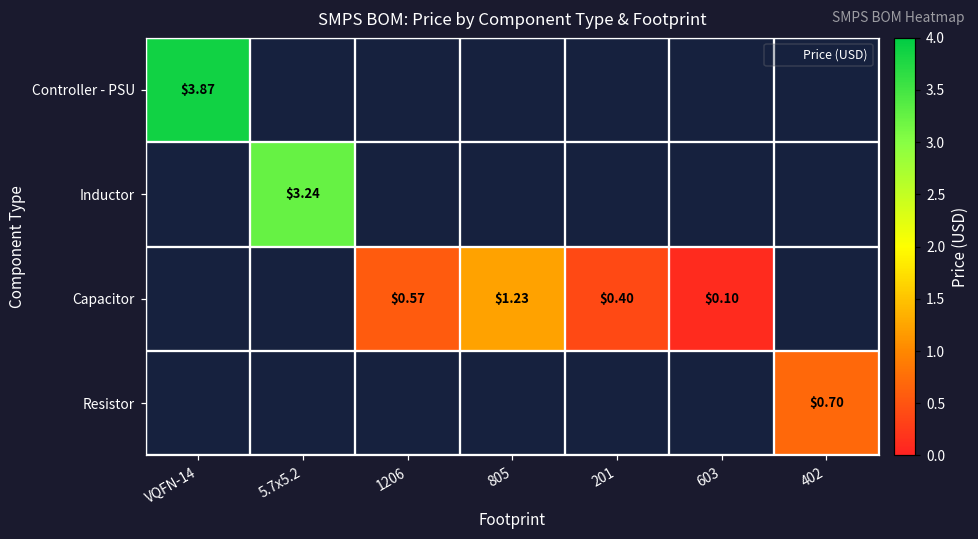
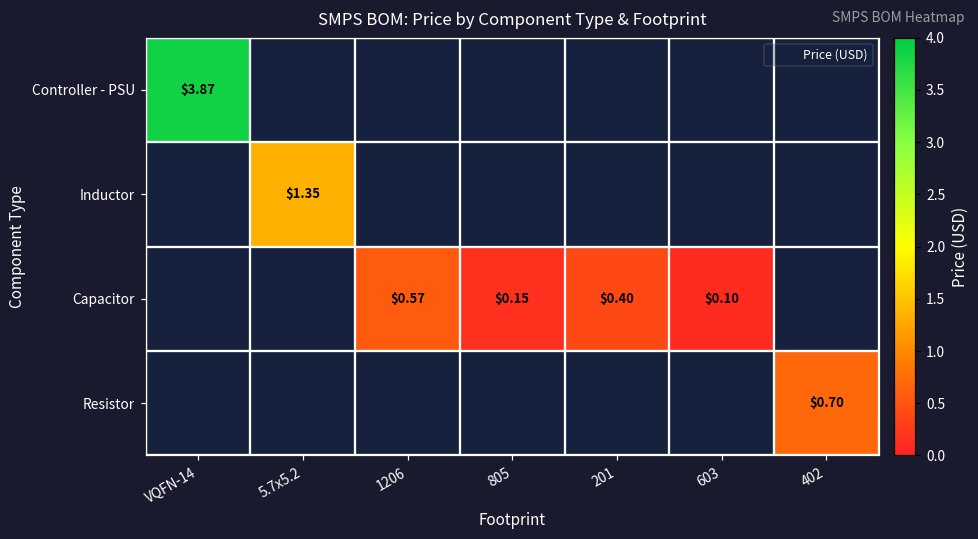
Inductor, 5.7x5.2: $3.24 -> $1.35
Capacitor, 805: $1.23 -> $0.15
